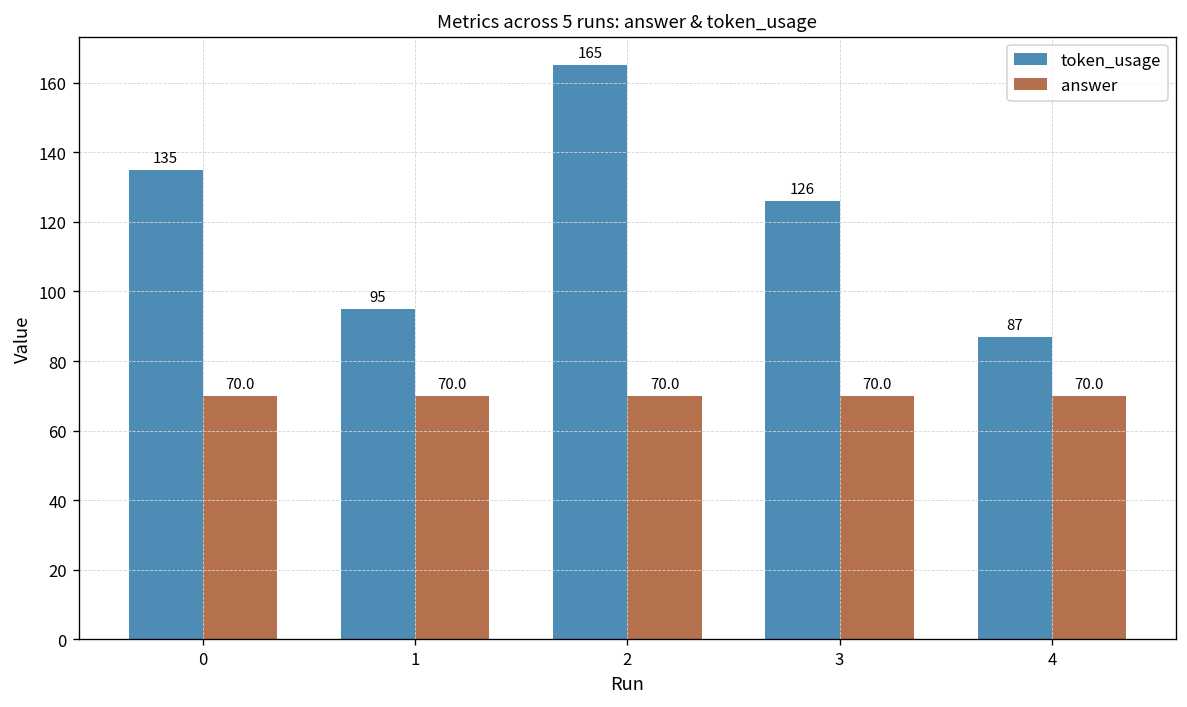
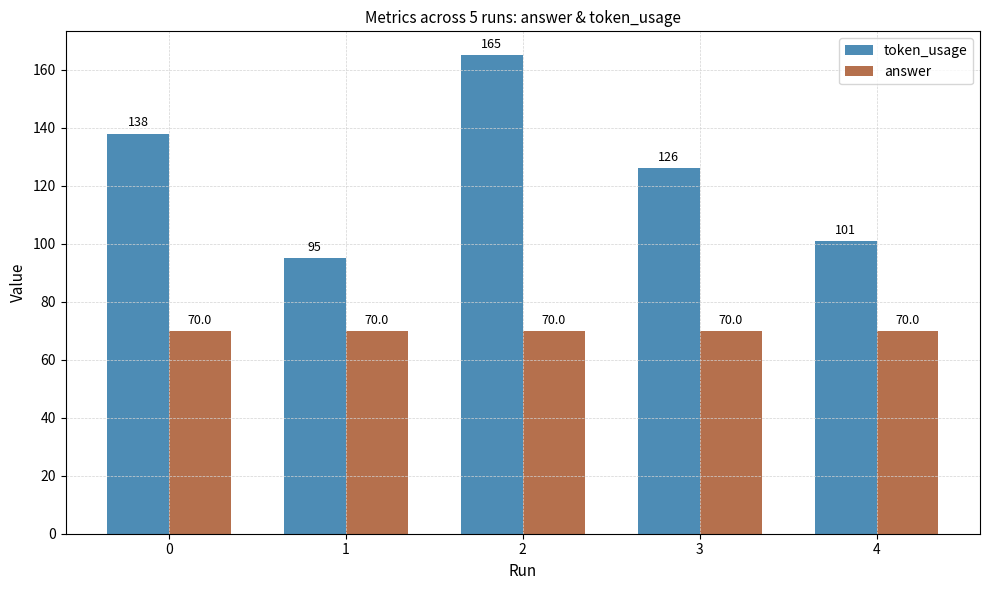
token_usage, 0: 135 -> 138
token_usage, 4: 87 -> 101
